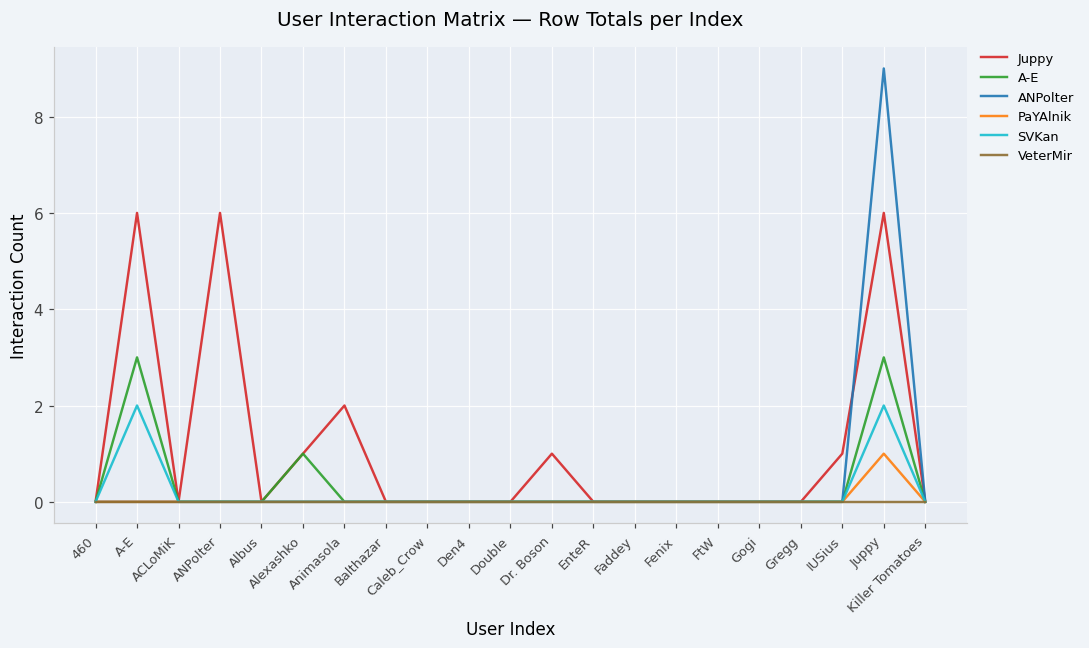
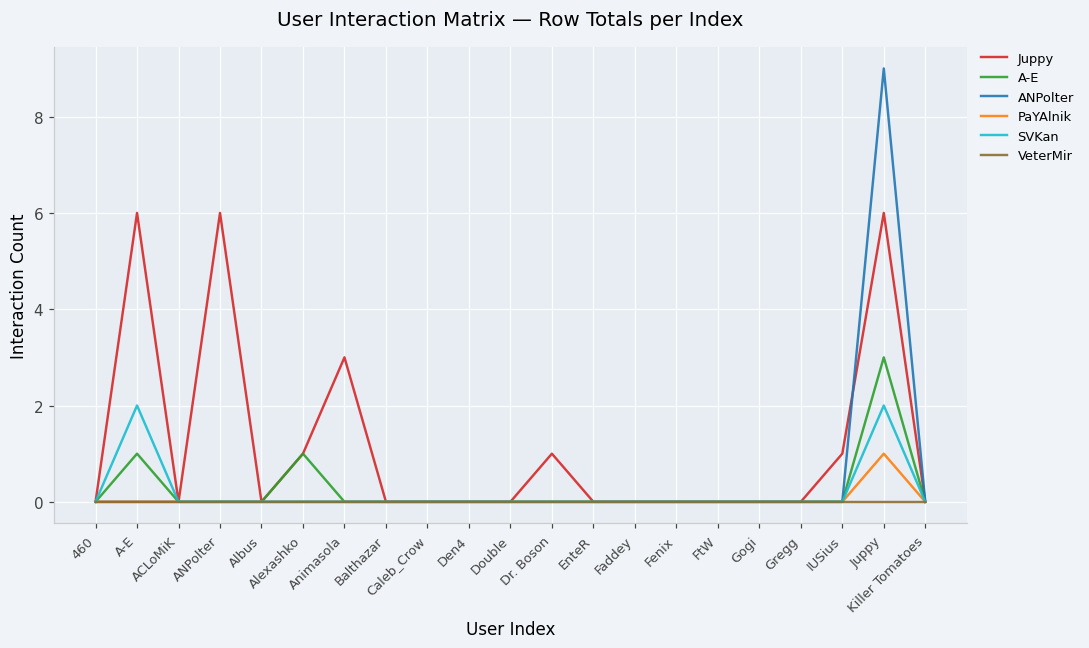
A-E, A-E: 3 -> 1
Juppy, Animasola: 2 -> 3
